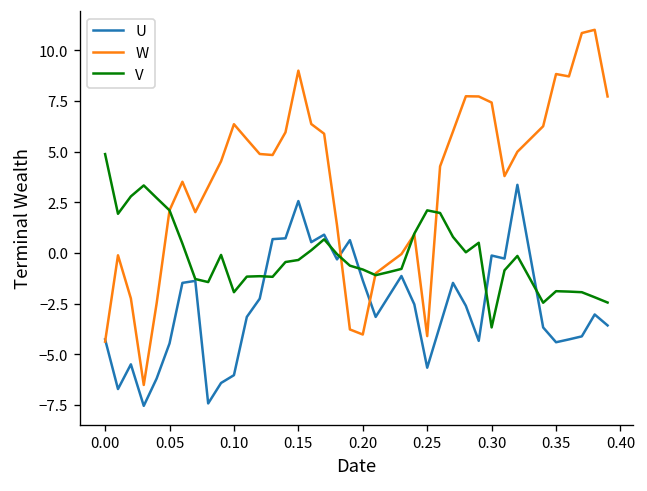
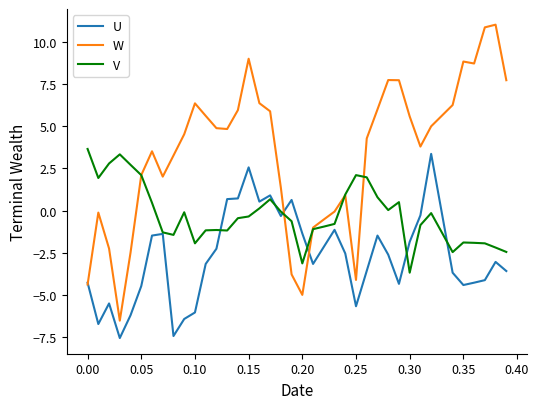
V, 0.00: 4.9 -> 3.6
W, 0.20: -4.0 -> -5.0
V, 0.20: -0.8 -> -3.1
U, 0.30: -0.1 -> -1.9
W, 0.30: 7.4 -> 5.6
